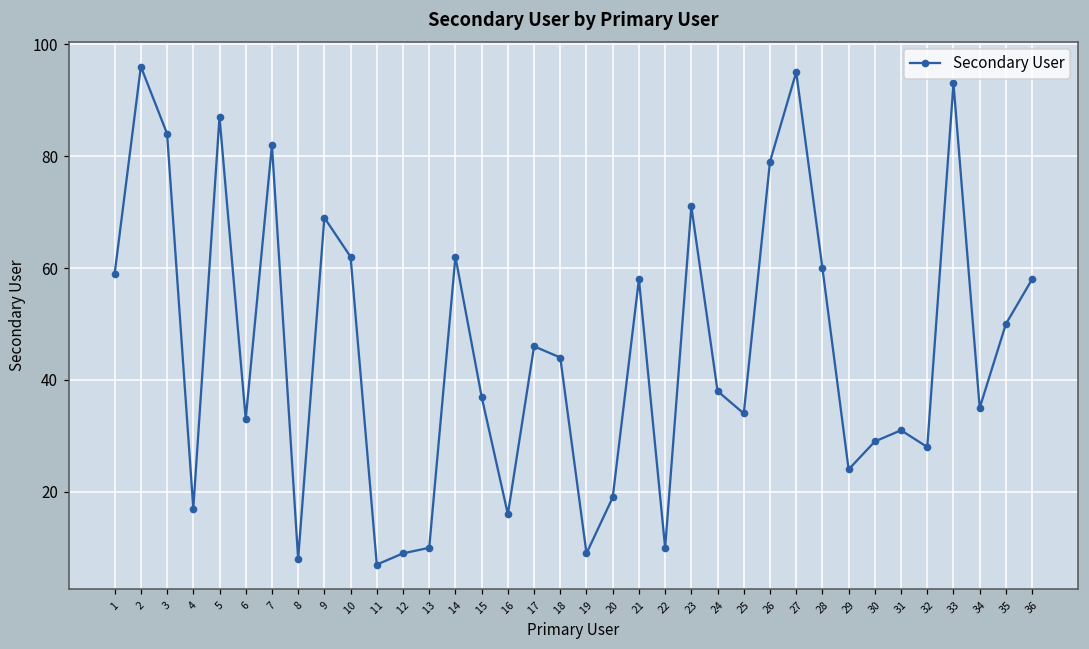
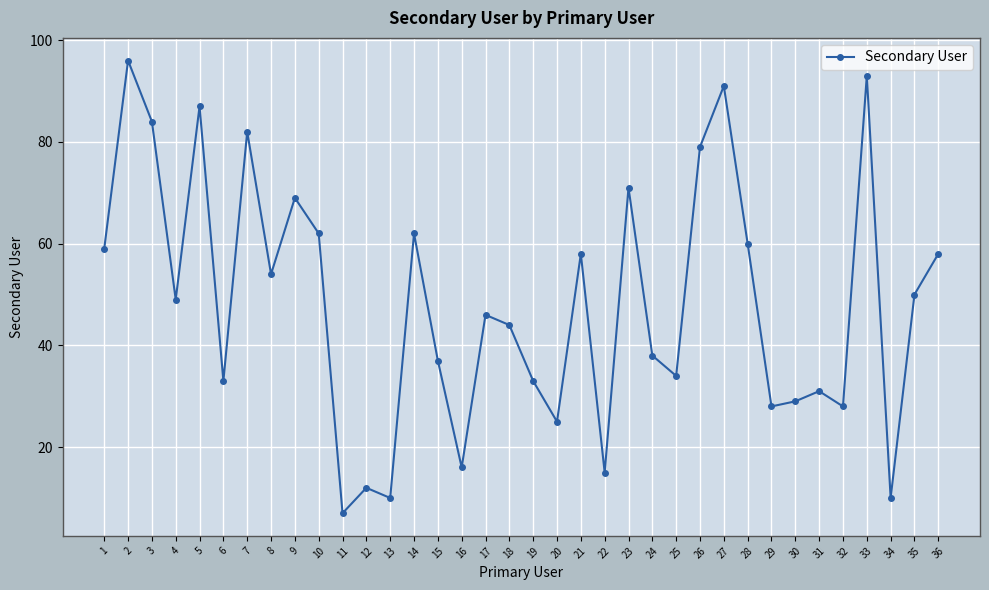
4: 17 -> 49
8: 8 -> 54
12: 9 -> 12
19: 9 -> 33
20: 19 -> 25
22: 10 -> 15
27: 95 -> 91
29: 24 -> 28
34: 35 -> 10
